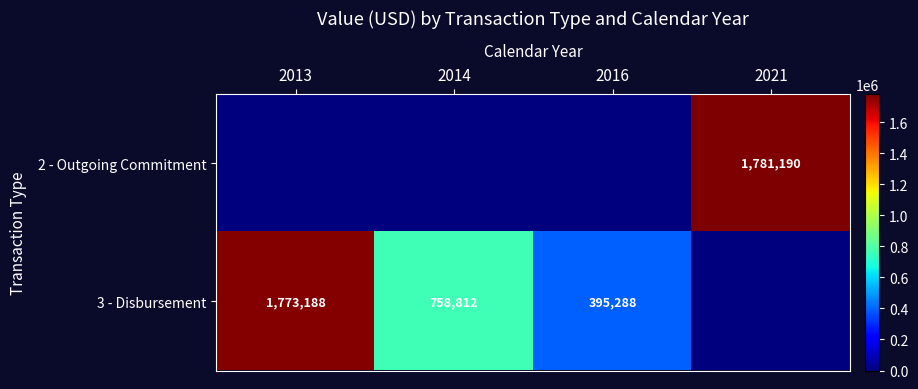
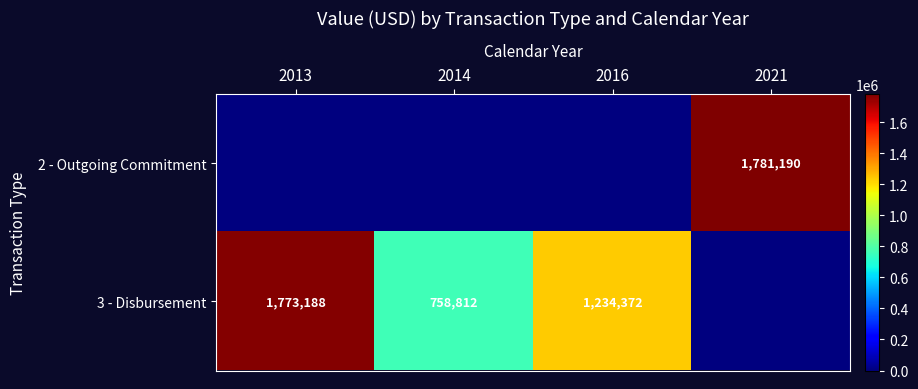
3 - Disbursement, 2016: 395,288 -> 1,234,372
